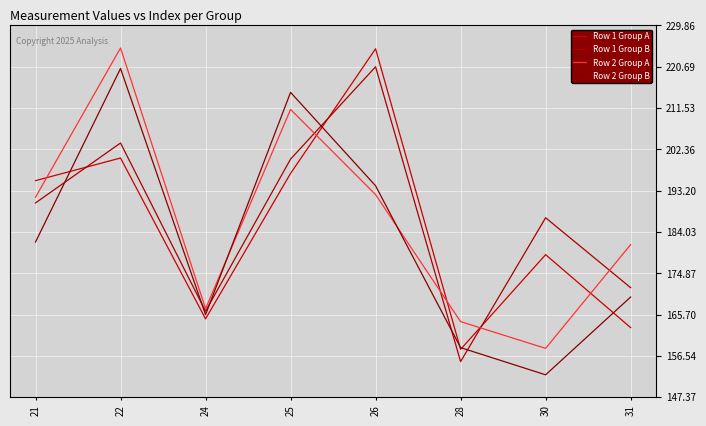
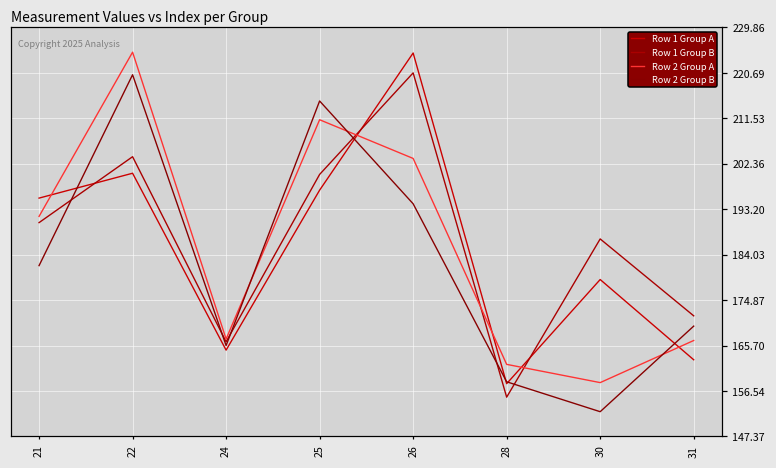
Row 2 Group A, 26: 192 -> 203
Row 2 Group A, 28: 164 -> 162
Row 2 Group A, 31: 181 -> 167
